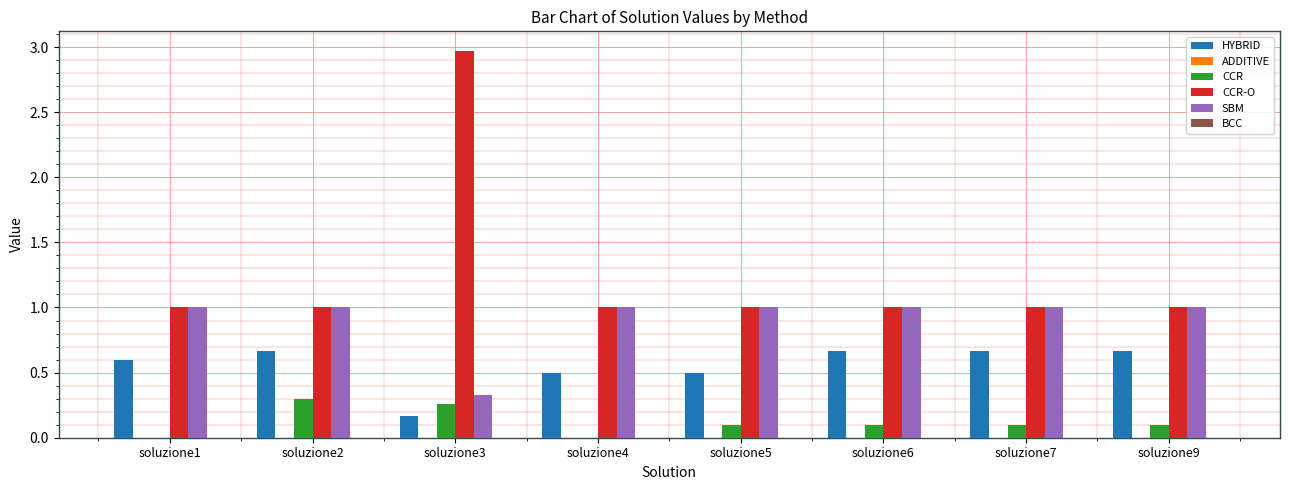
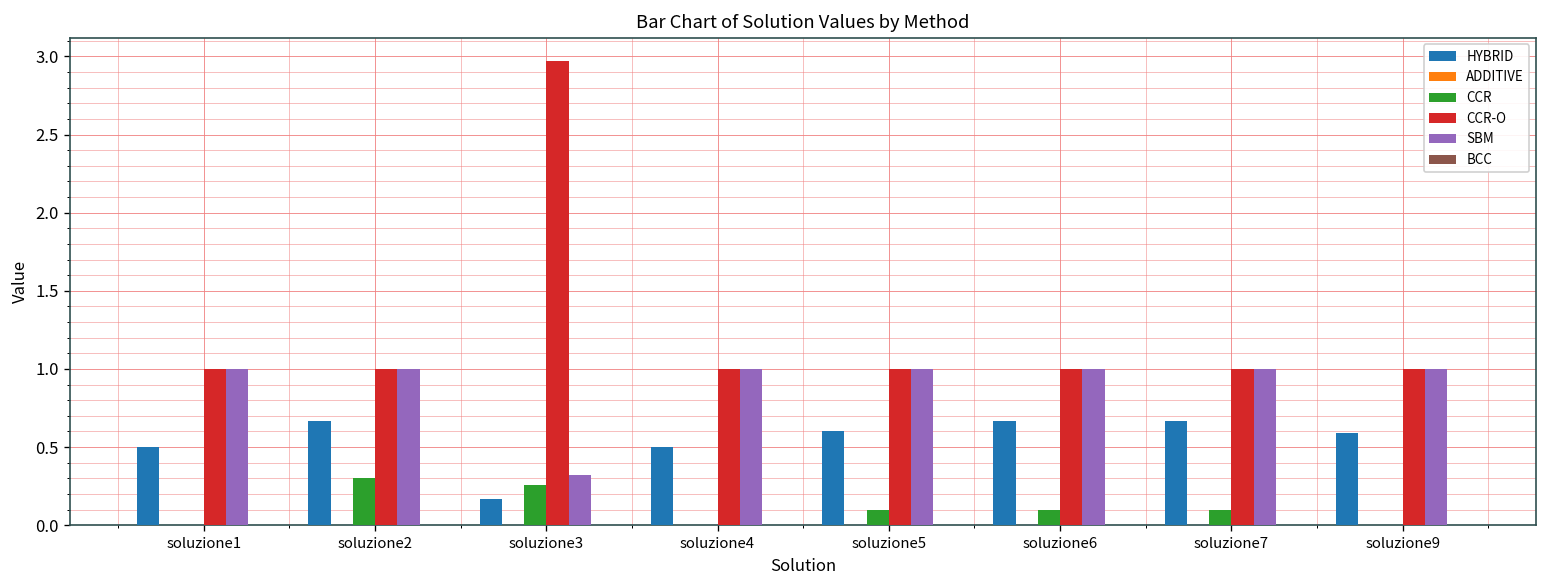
HYBRID, soluzione1: 0.6 -> 0.5
HYBRID, soluzione5: 0.5 -> 0.6
HYBRID, soluzione9: 0.67 -> 0.59
CCR, soluzione9: 0.1 -> 0.0
